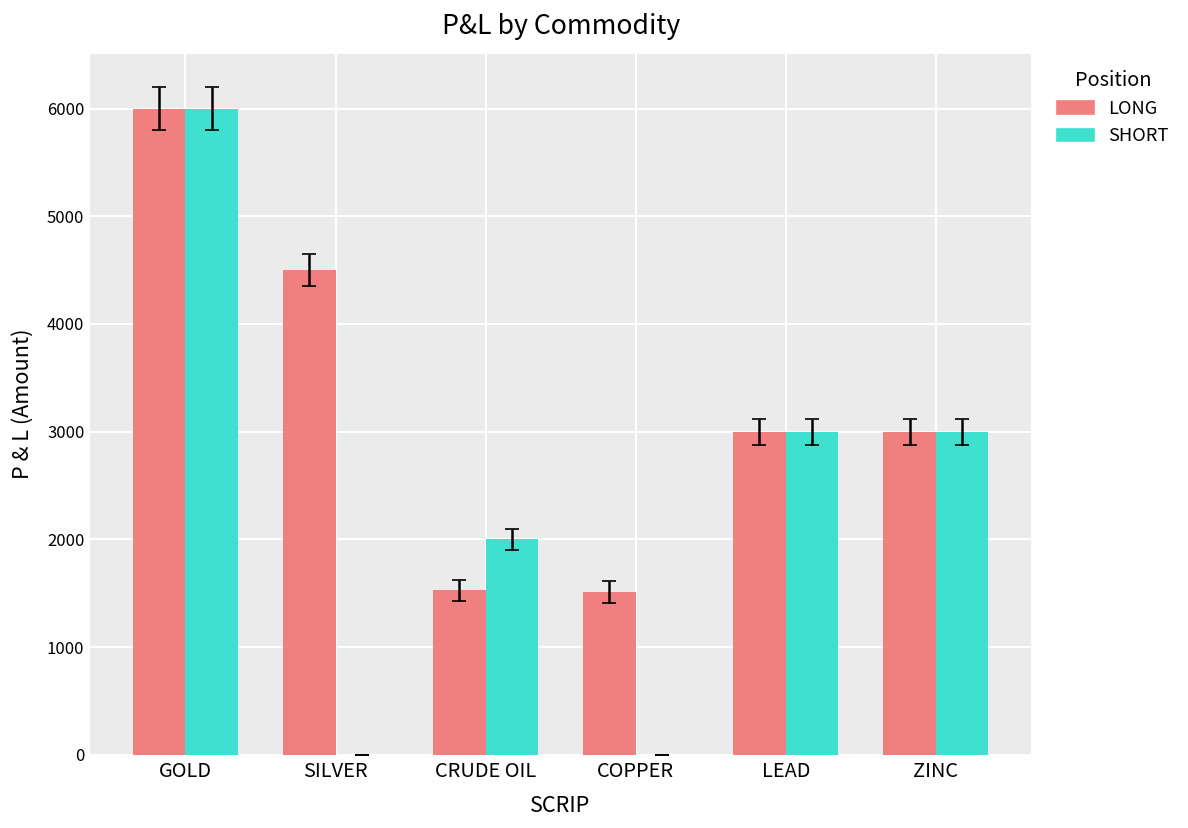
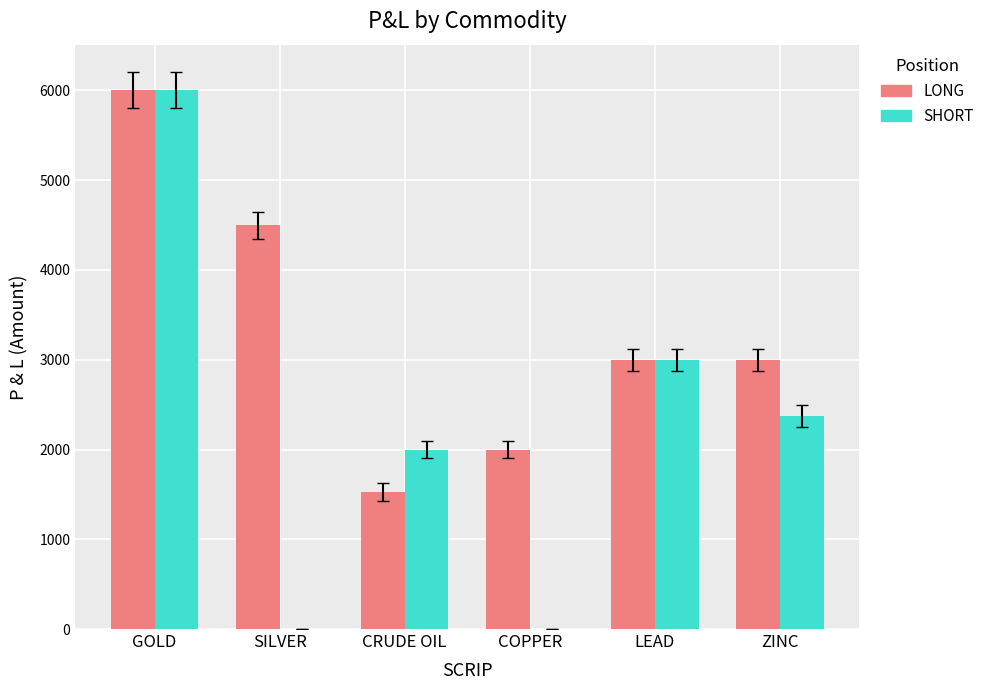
LONG, COPPER: 1500 -> 2000
SHORT, ZINC: 3000 -> 2400
